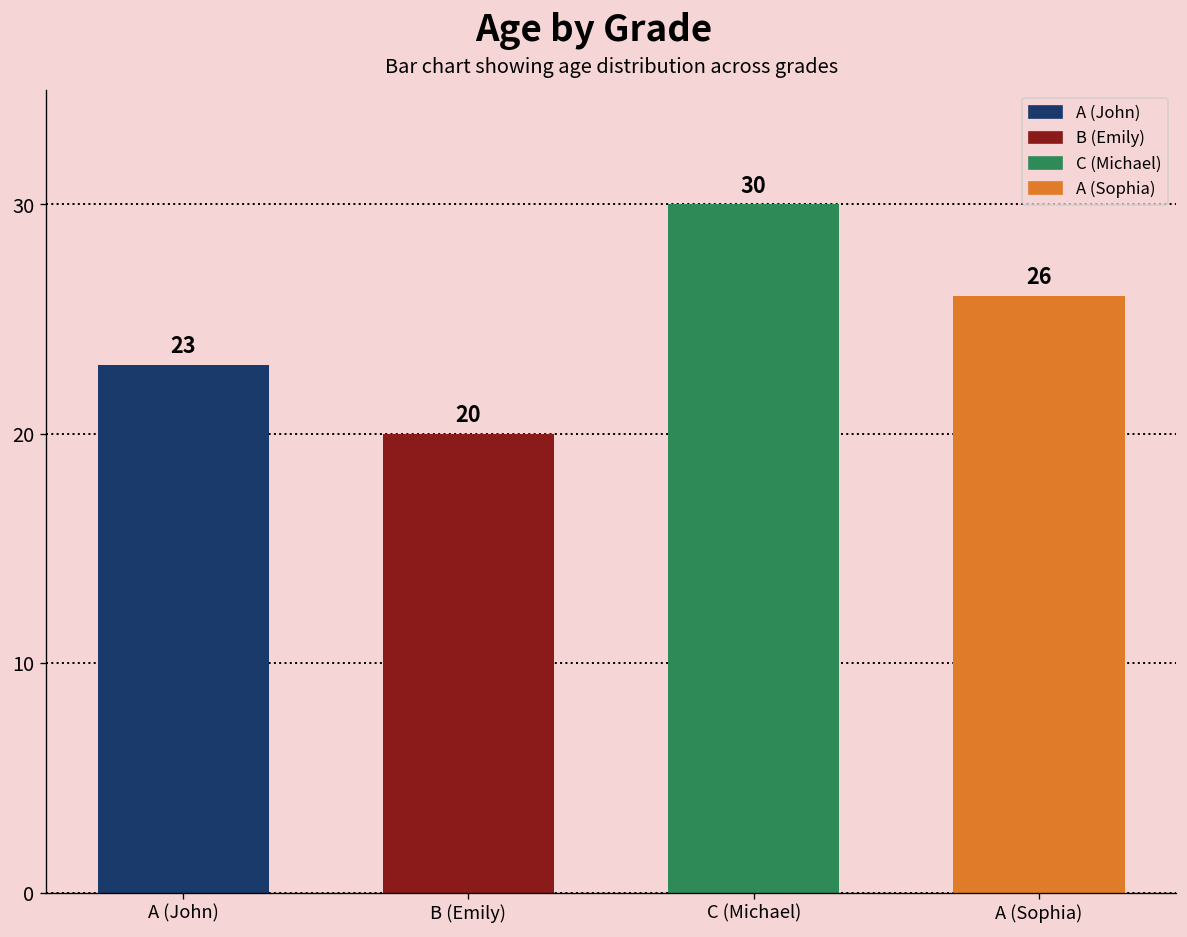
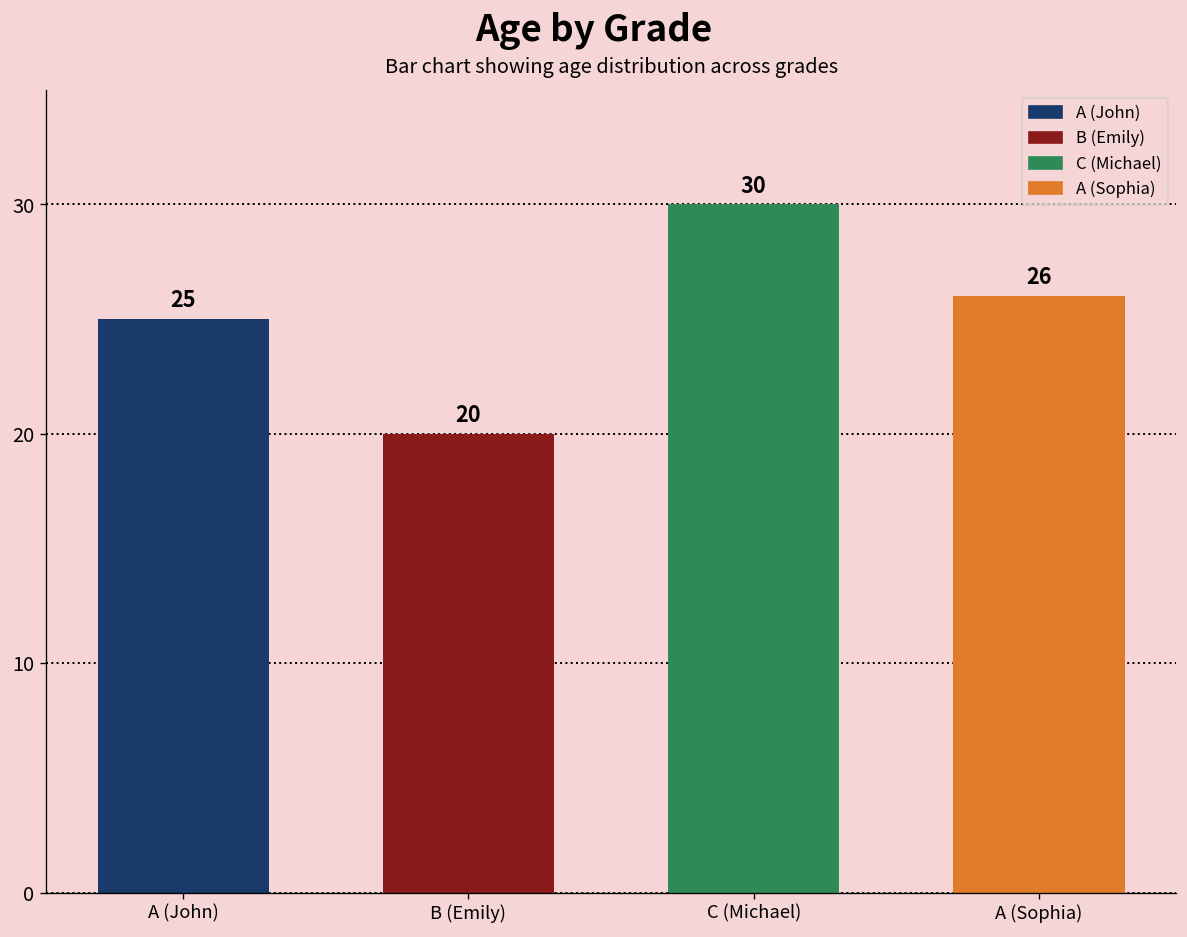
A (John): 23 -> 25
